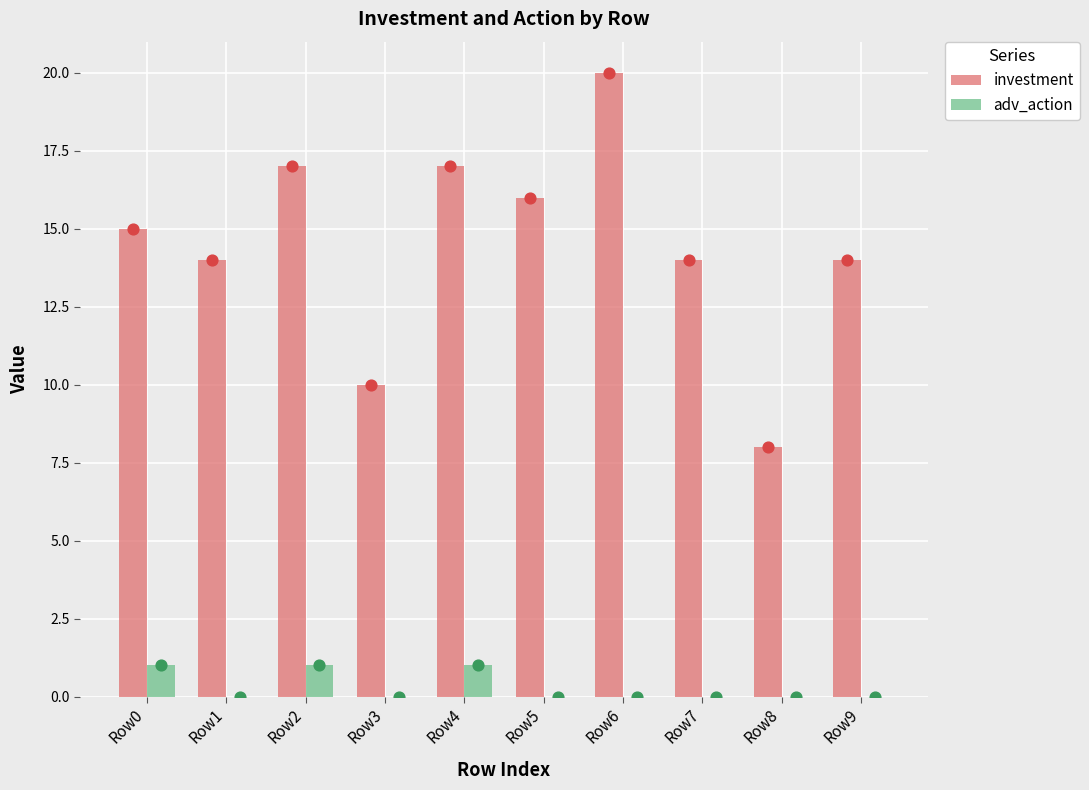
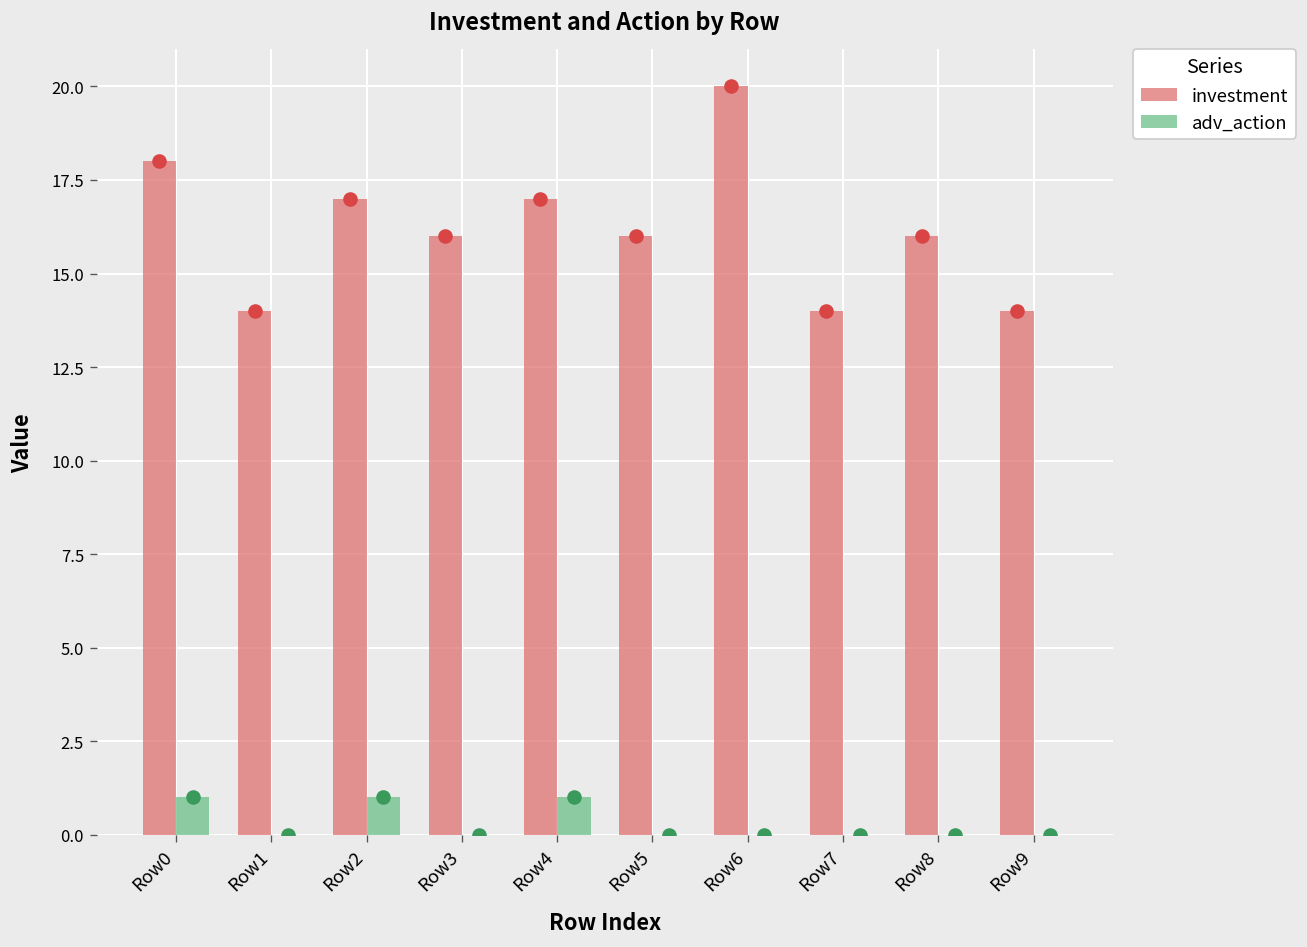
investment, Row0: 15 -> 18
investment, Row3: 10 -> 16
investment, Row8: 8 -> 16
